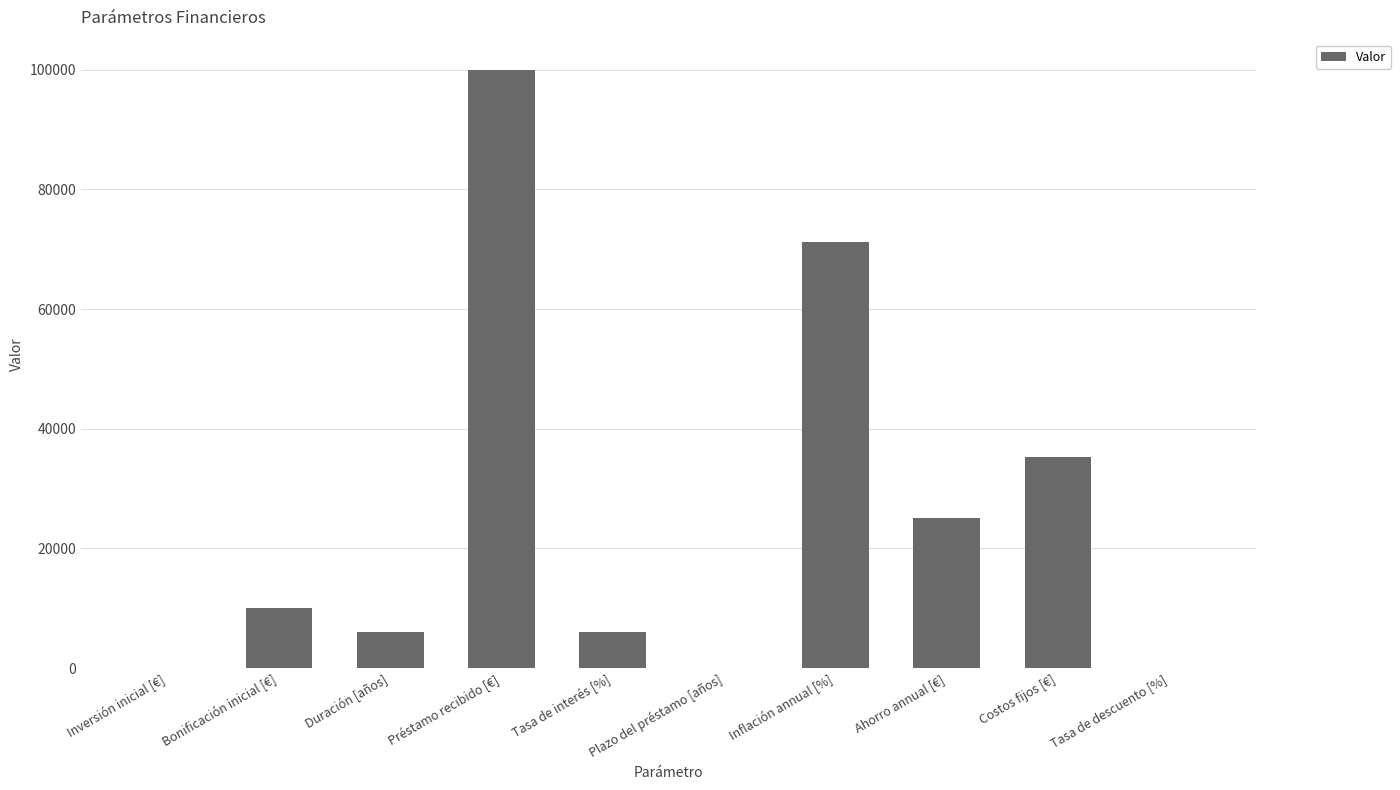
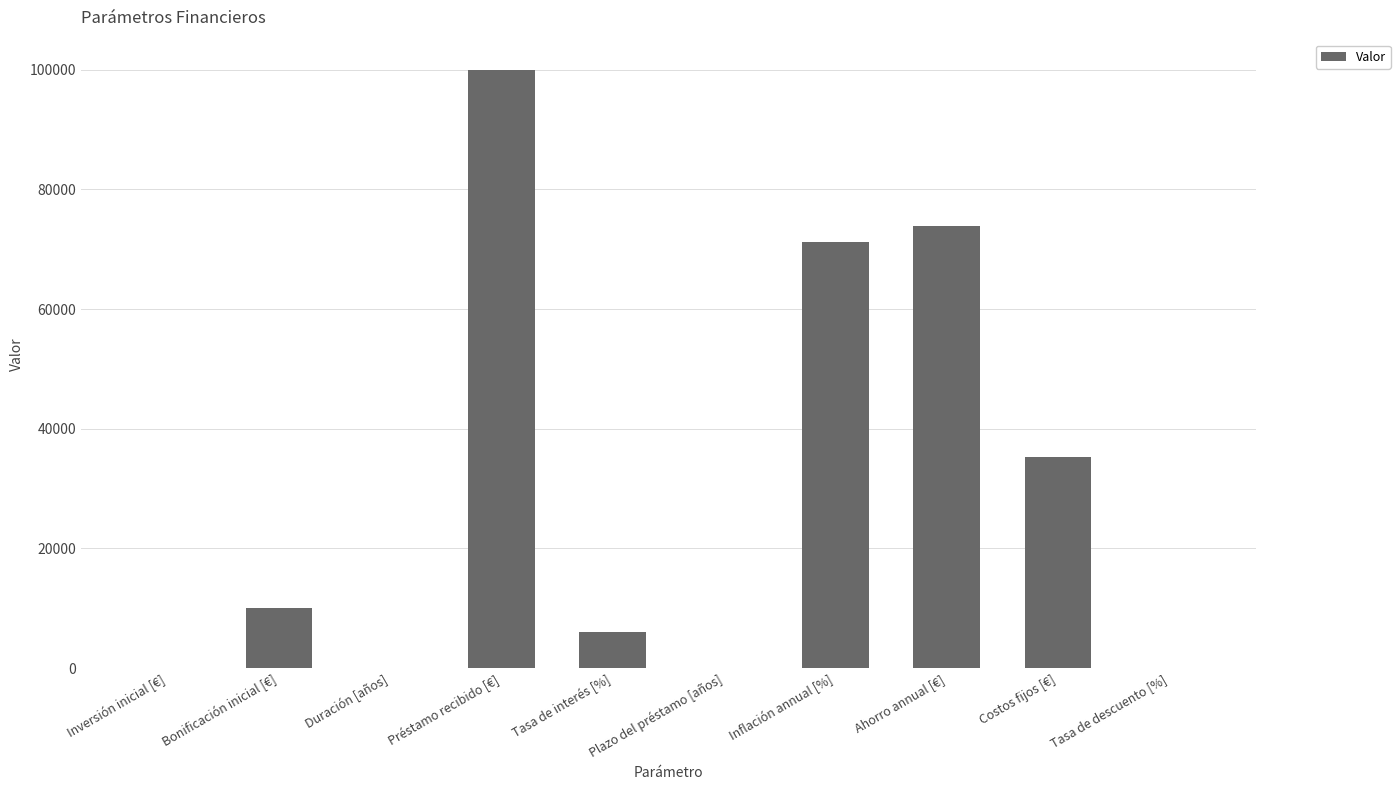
Duración [años]: 6000 -> 0
Ahorro annual [€]: 25000 -> 74000
